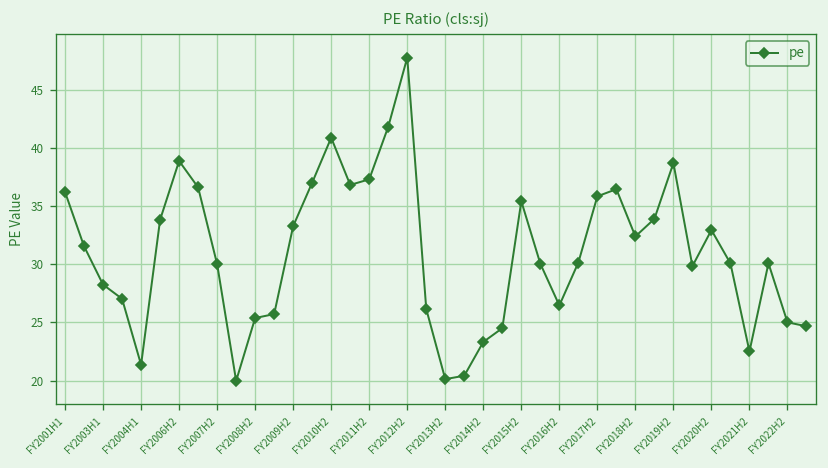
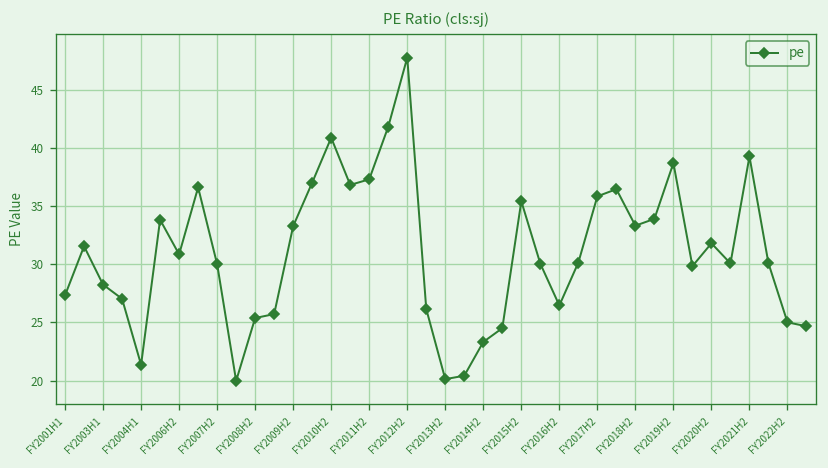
FY2001H1: 36 -> 27
FY2006H2: 39 -> 31
FY2018H2: 32 -> 33
FY2020H2: 33 -> 32
FY2021H2: 23 -> 39
